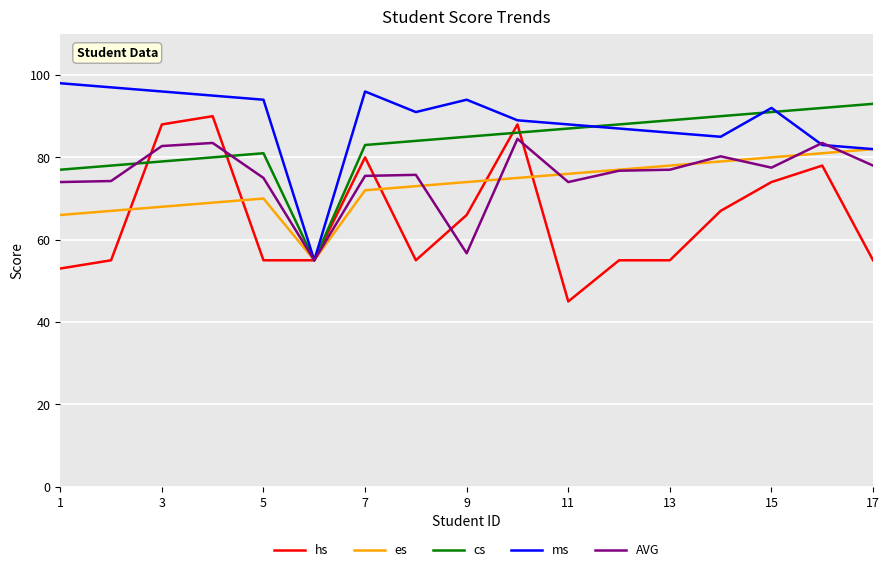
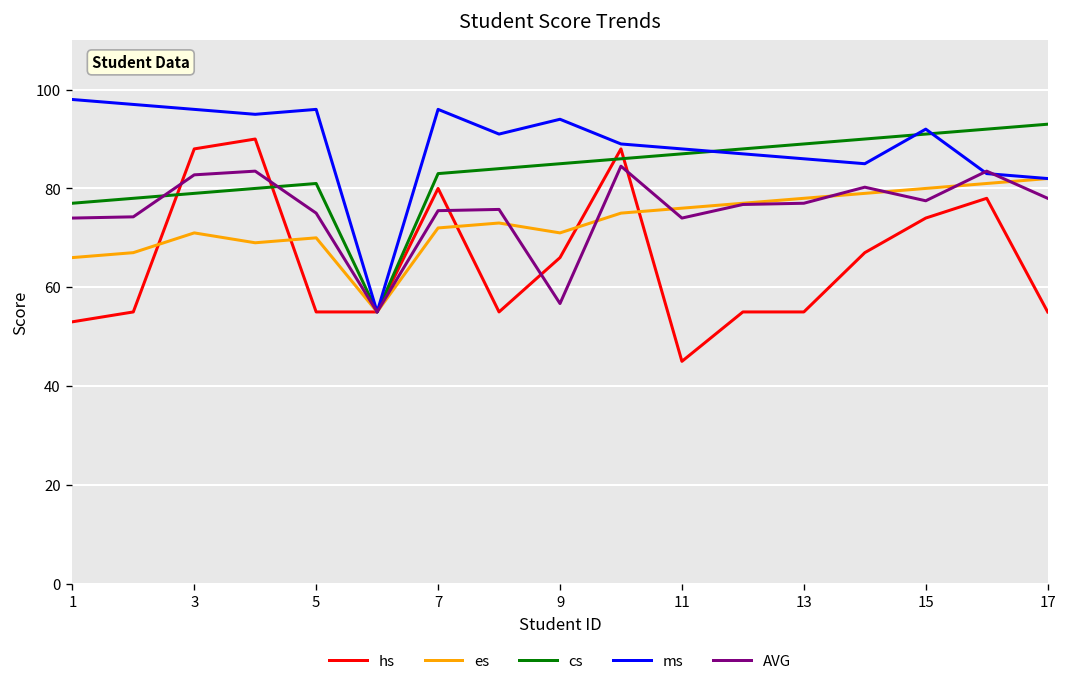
es, 3: 68 -> 71
ms, 5: 94 -> 96
es, 9: 74 -> 71
